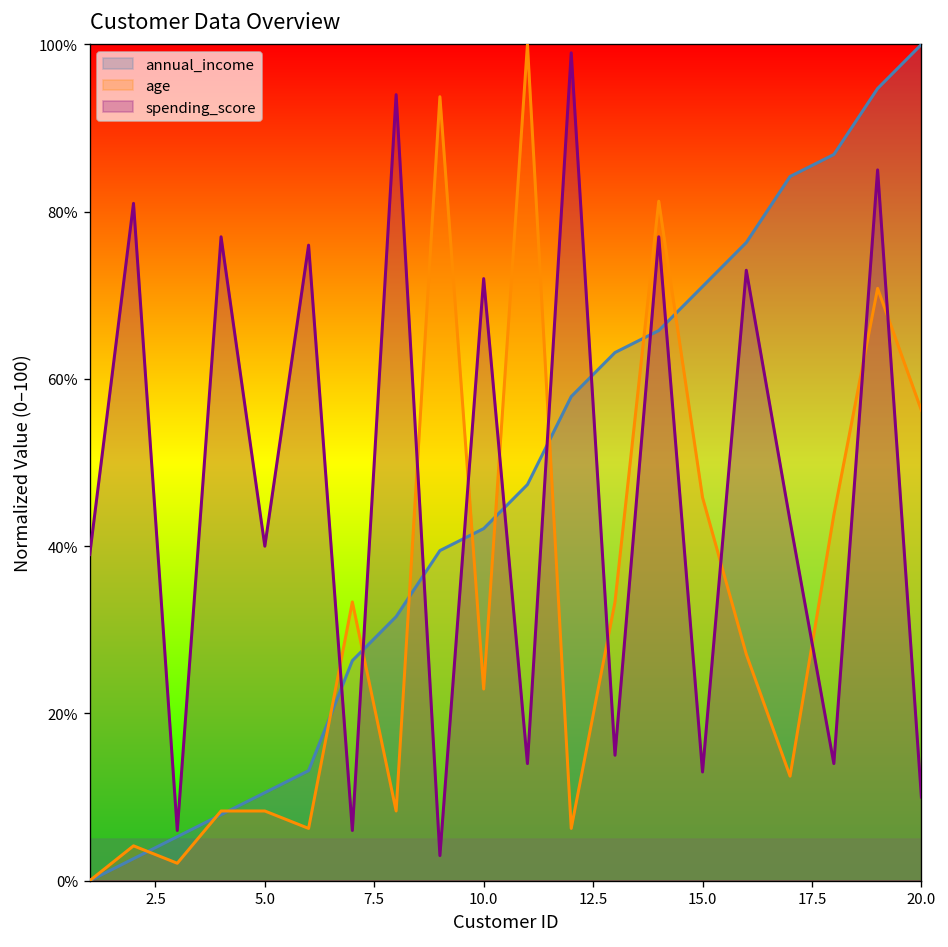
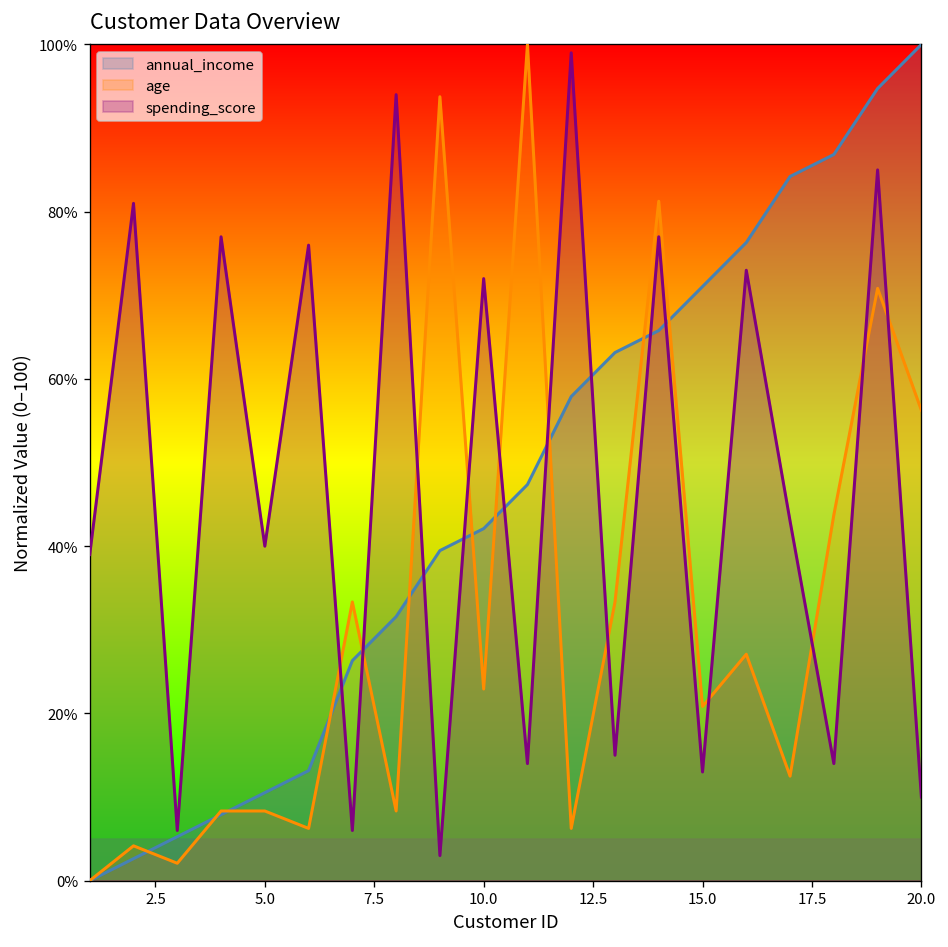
age, 15.0: 46% -> 21%
